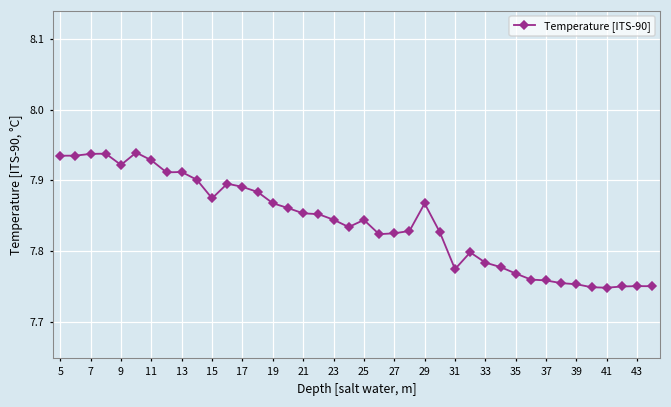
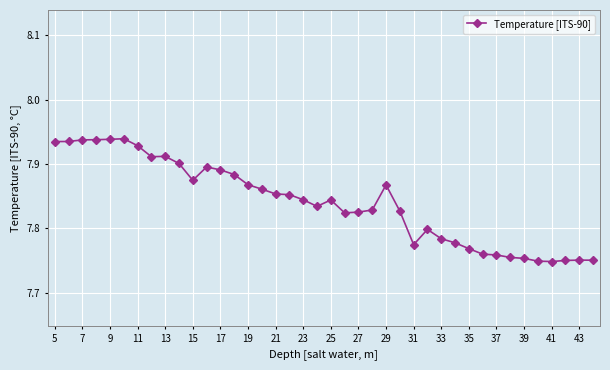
9: 7.92 -> 7.94
